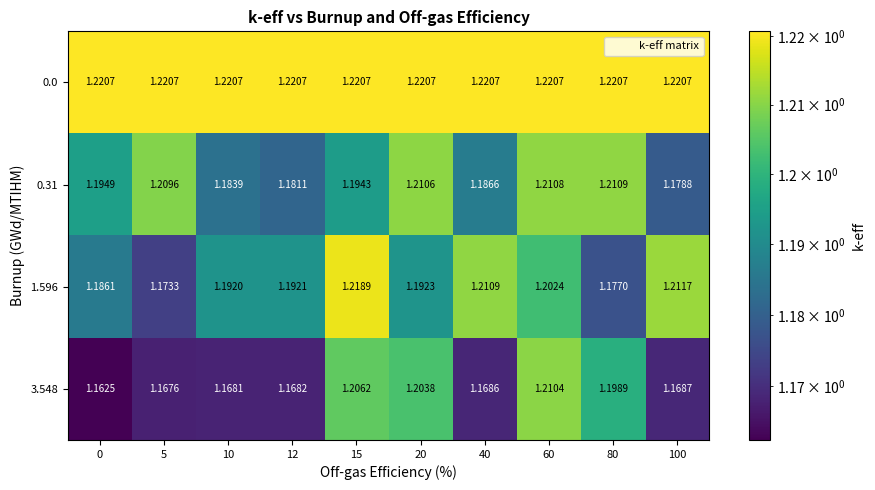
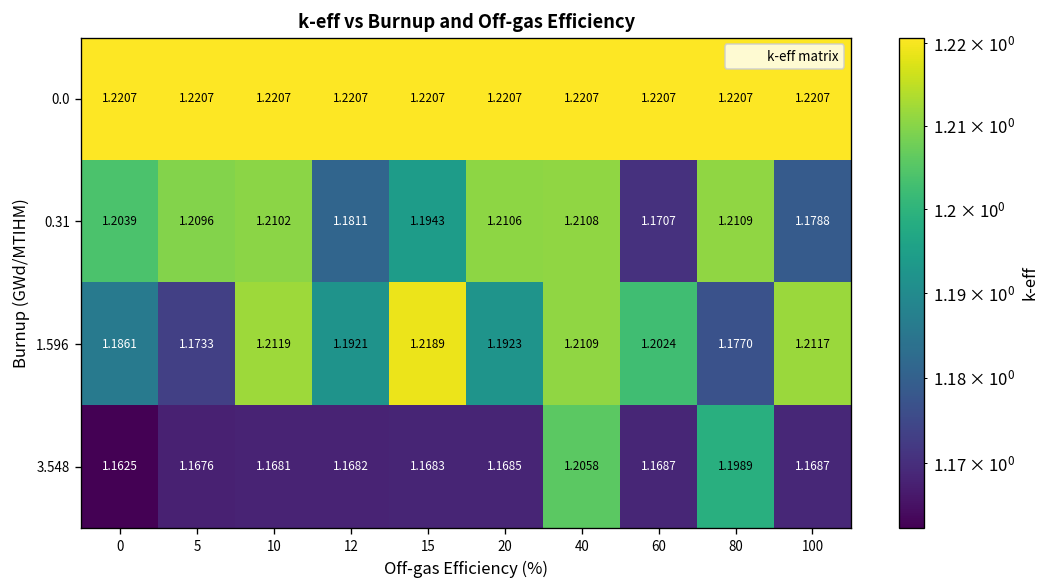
0.31, 0: 1.1949 -> 1.2039
0.31, 10: 1.1839 -> 1.2102
0.31, 40: 1.1866 -> 1.2108
0.31, 60: 1.2108 -> 1.1707
1.596, 10: 1.1920 -> 1.2119
3.548, 15: 1.2062 -> 1.1683
3.548, 20: 1.2038 -> 1.1685
3.548, 40: 1.1686 -> 1.2058
3.548, 60: 1.2104 -> 1.1687
